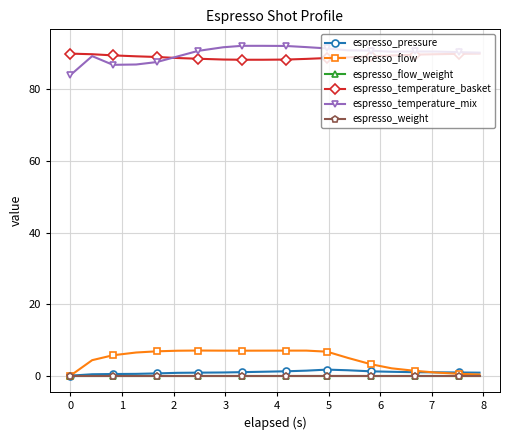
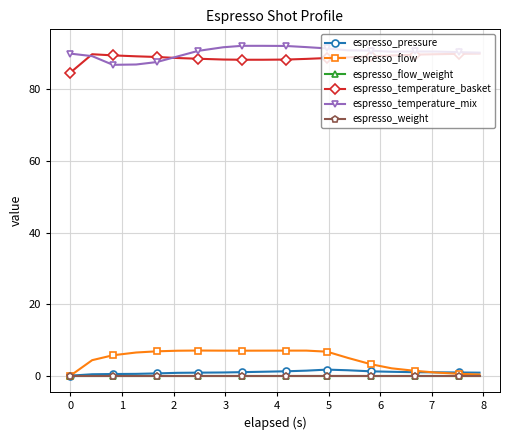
espresso_temperature_basket, 0: 90 -> 85
espresso_temperature_mix, 0: 84 -> 90
